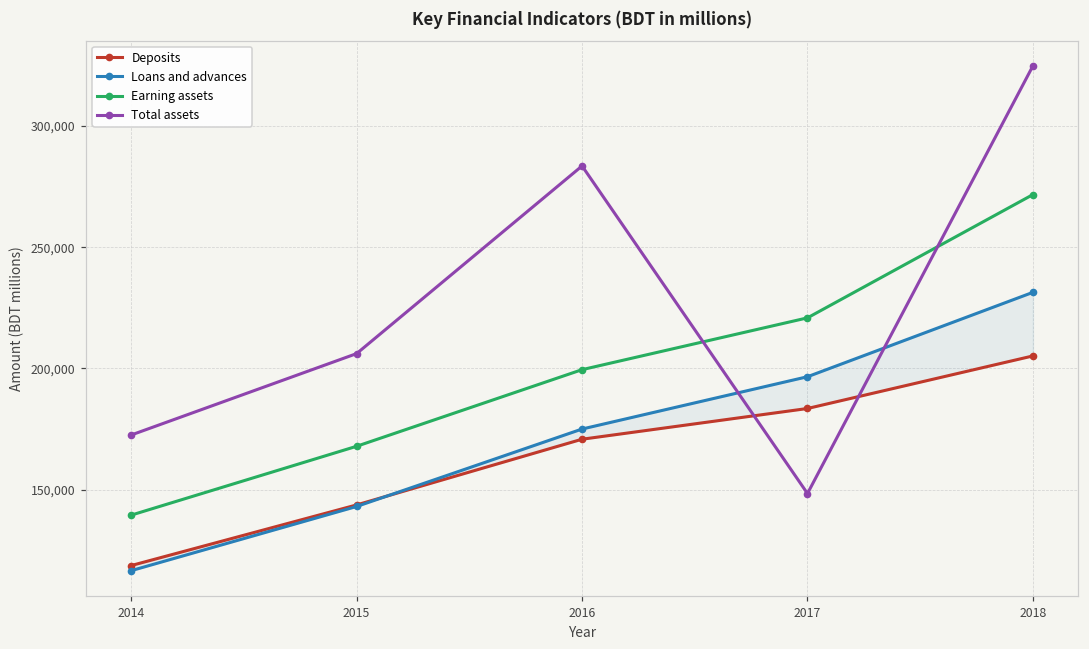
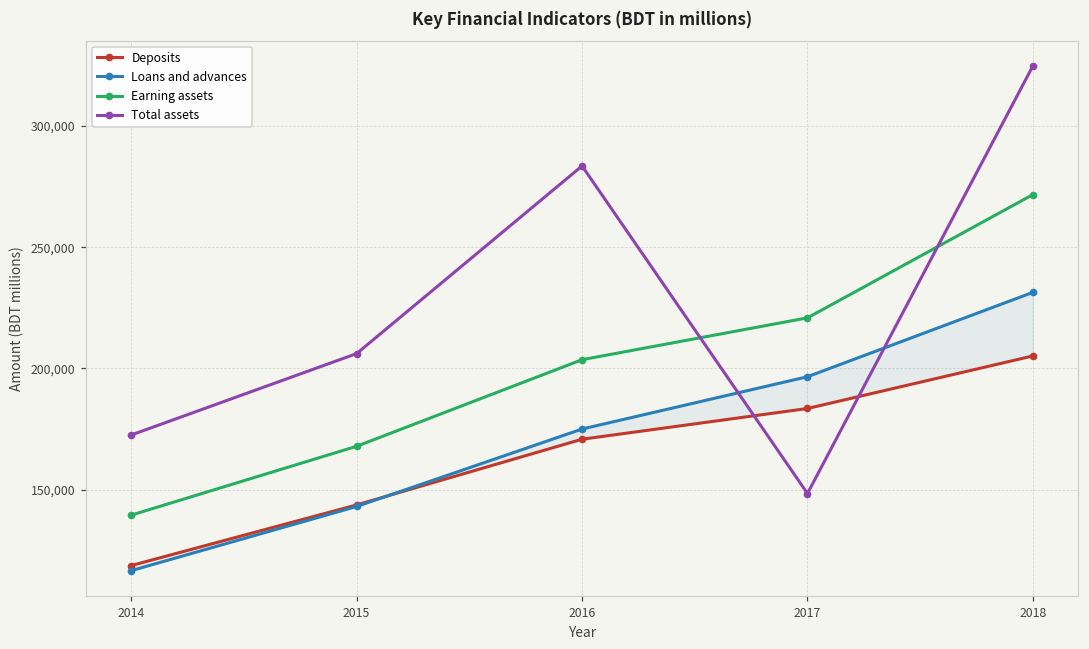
Earning assets, 2016: 200,000 -> 204,000
